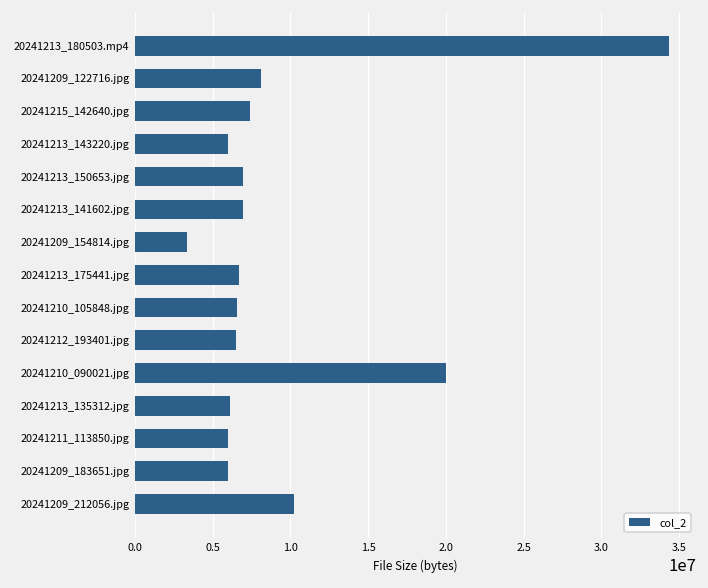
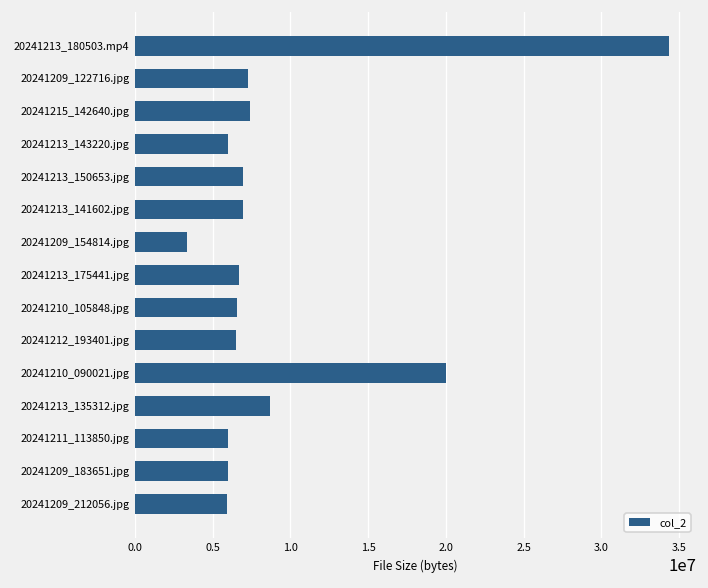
20241209_122716.jpg: 8100000 -> 7300000
20241213_135312.jpg: 6100000 -> 8700000
20241209_212056.jpg: 10200000 -> 5900000
